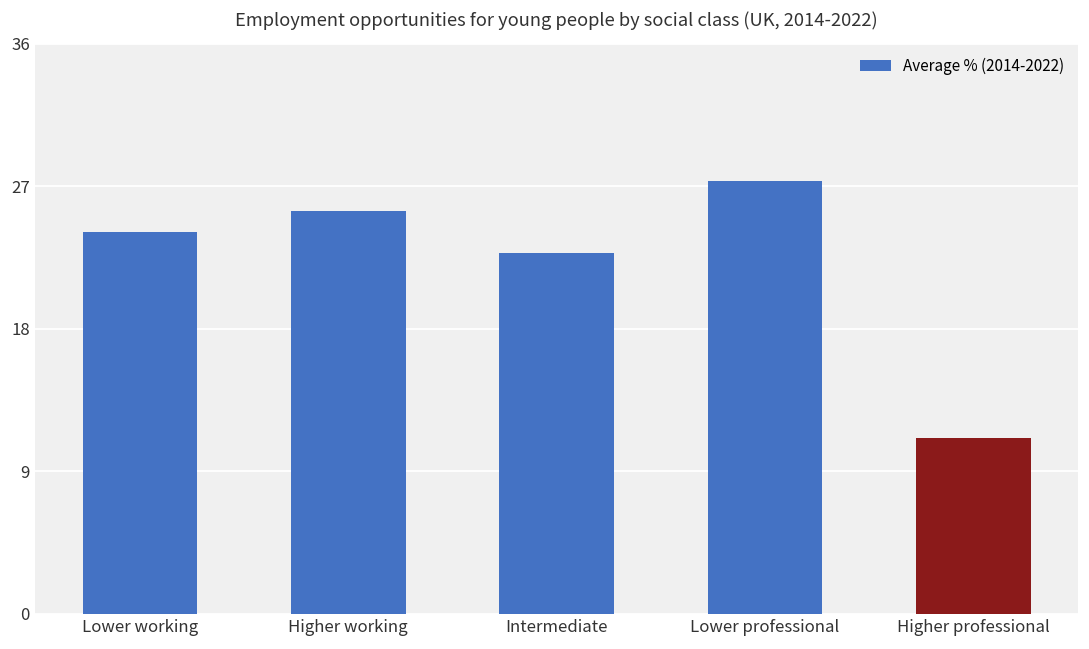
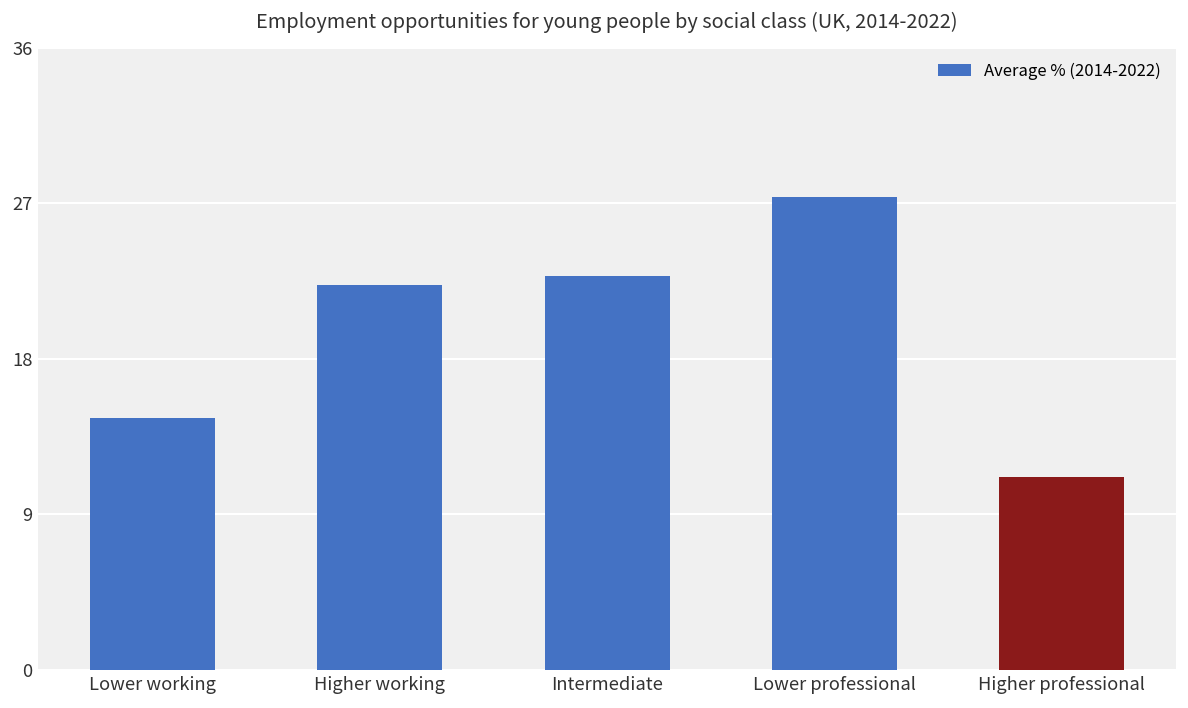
Lower working: 24.1 -> 14.6
Higher working: 25.5 -> 22.3
